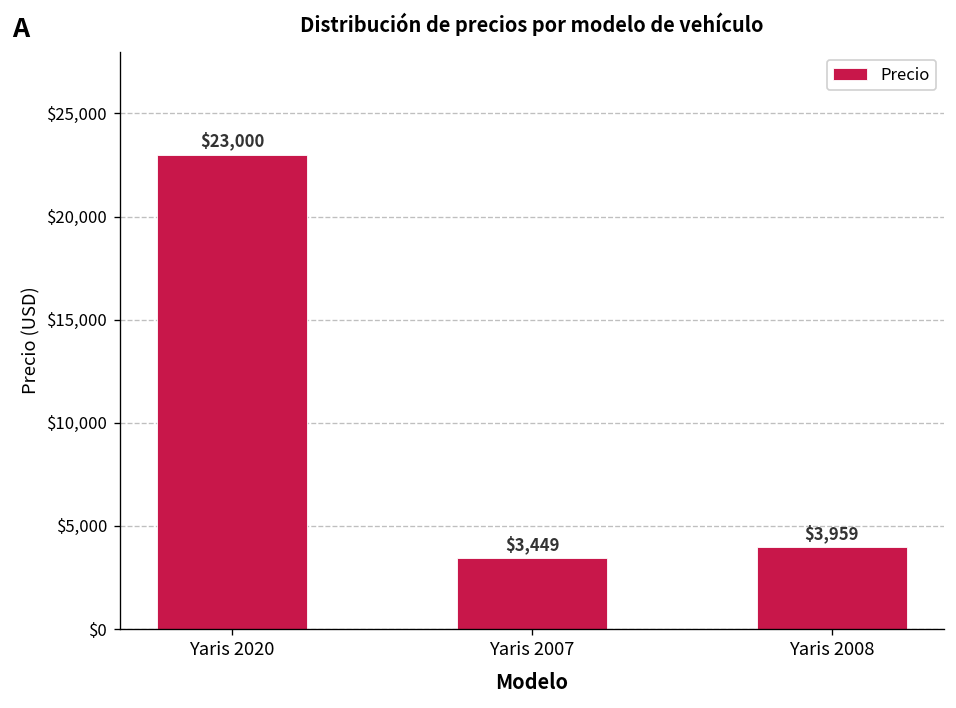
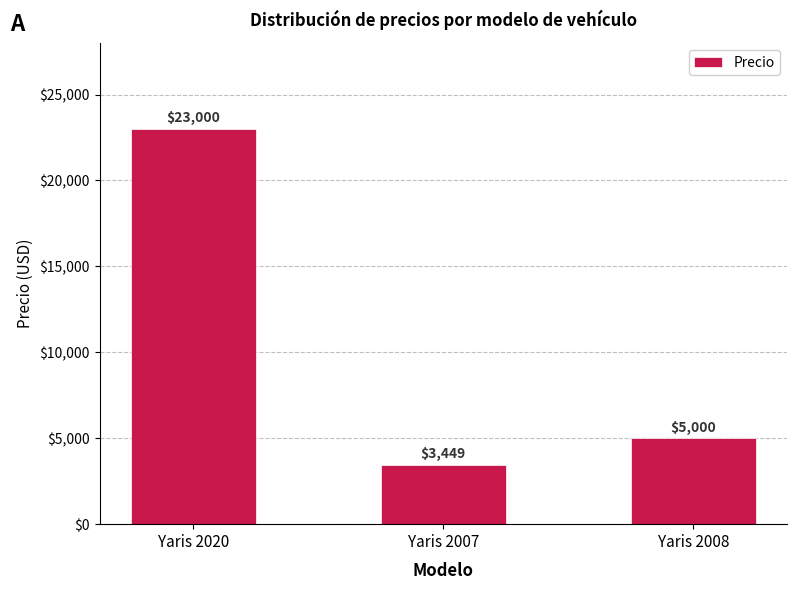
Yaris 2008: $3,959 -> $5,000
